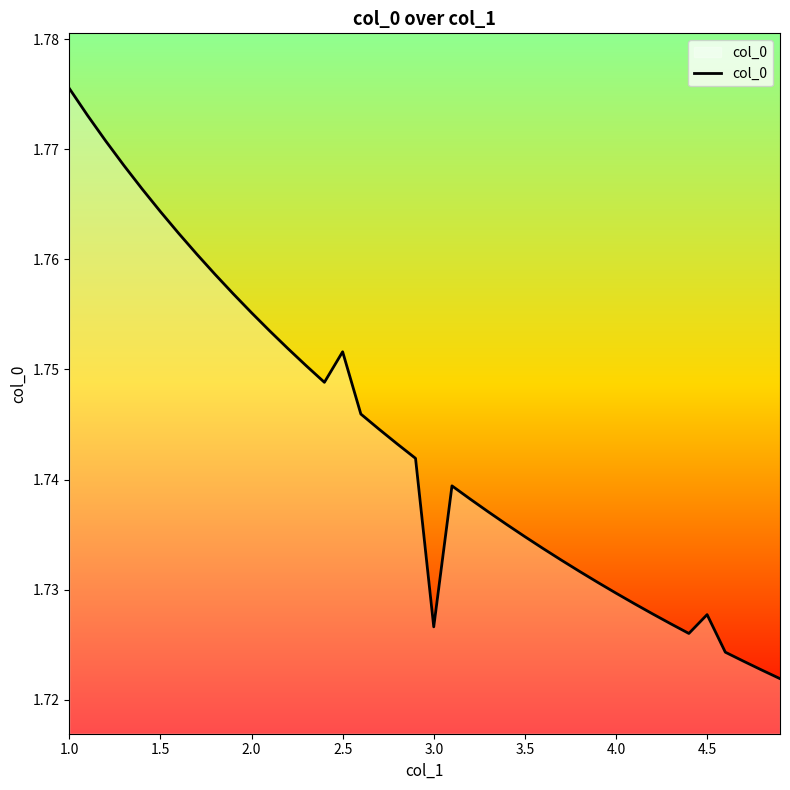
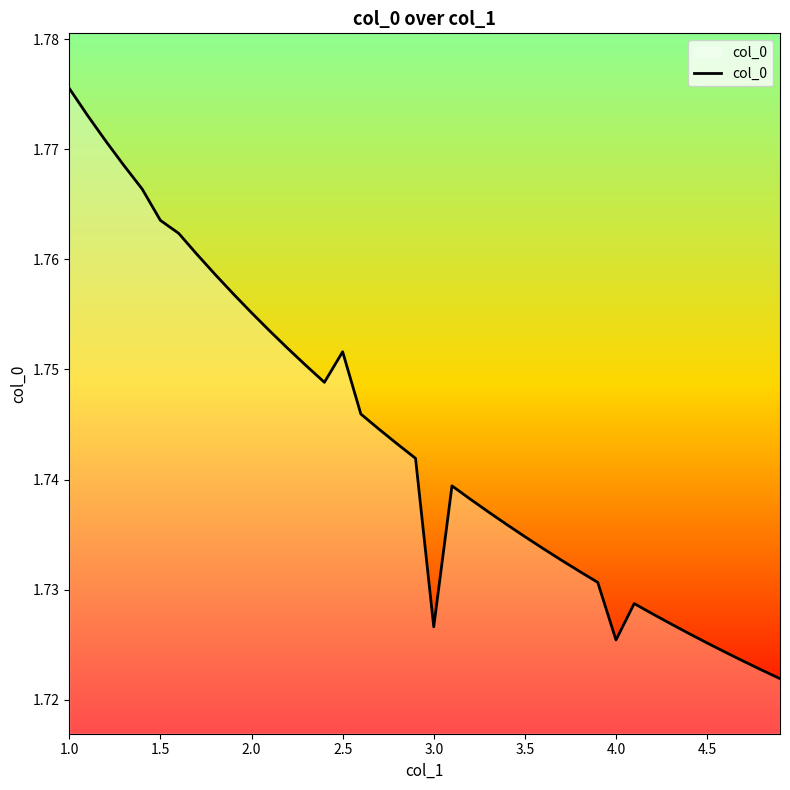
1.5: 1.7643 -> 1.7635
4.0: 1.7297 -> 1.7254
4.5: 1.7277 -> 1.7252
